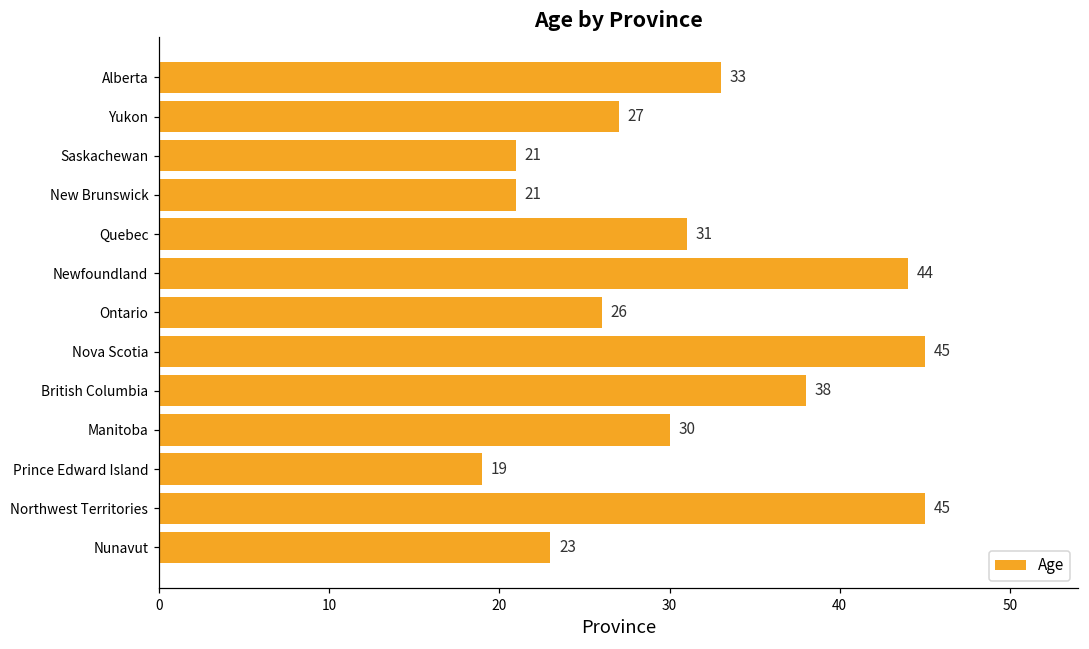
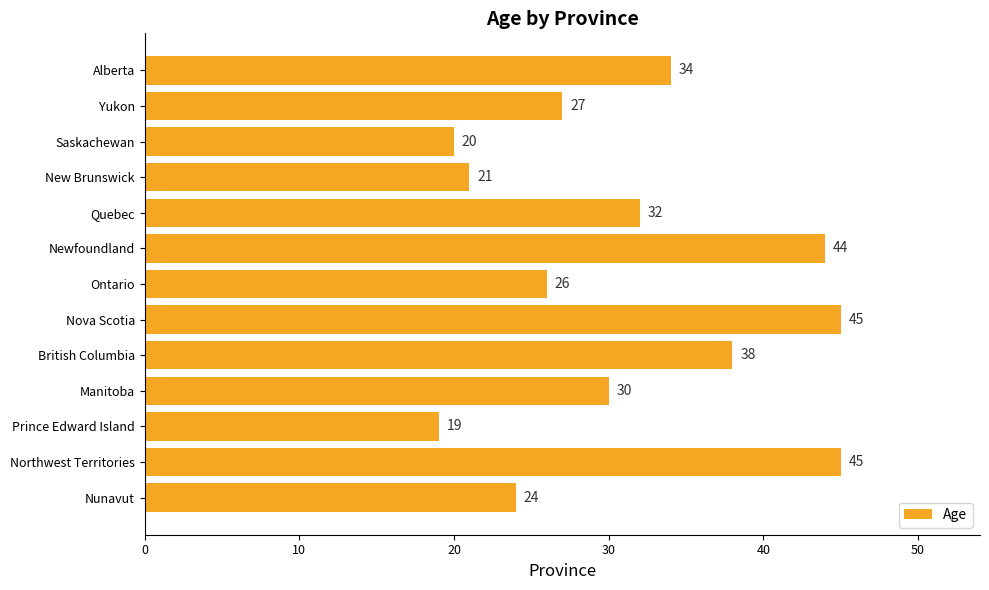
Alberta: 33 -> 34
Saskachewan: 21 -> 20
Quebec: 31 -> 32
Nunavut: 23 -> 24
